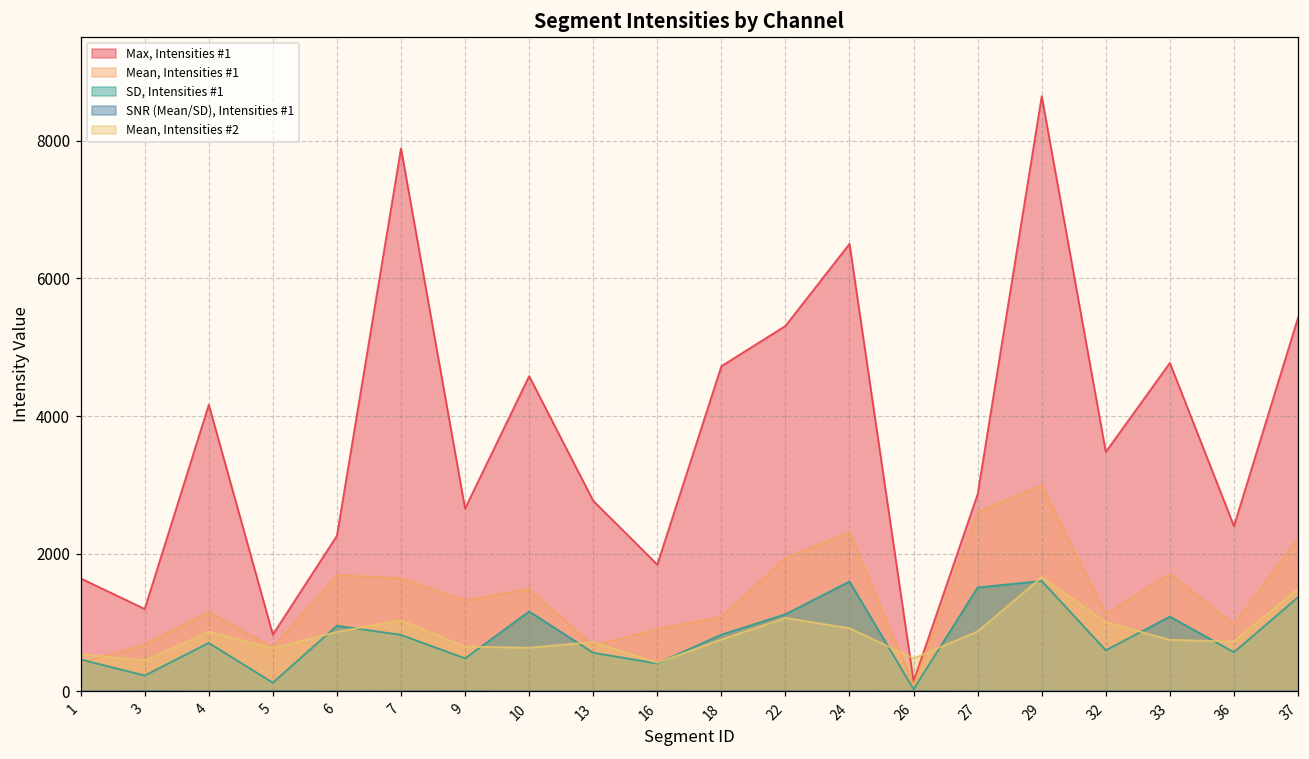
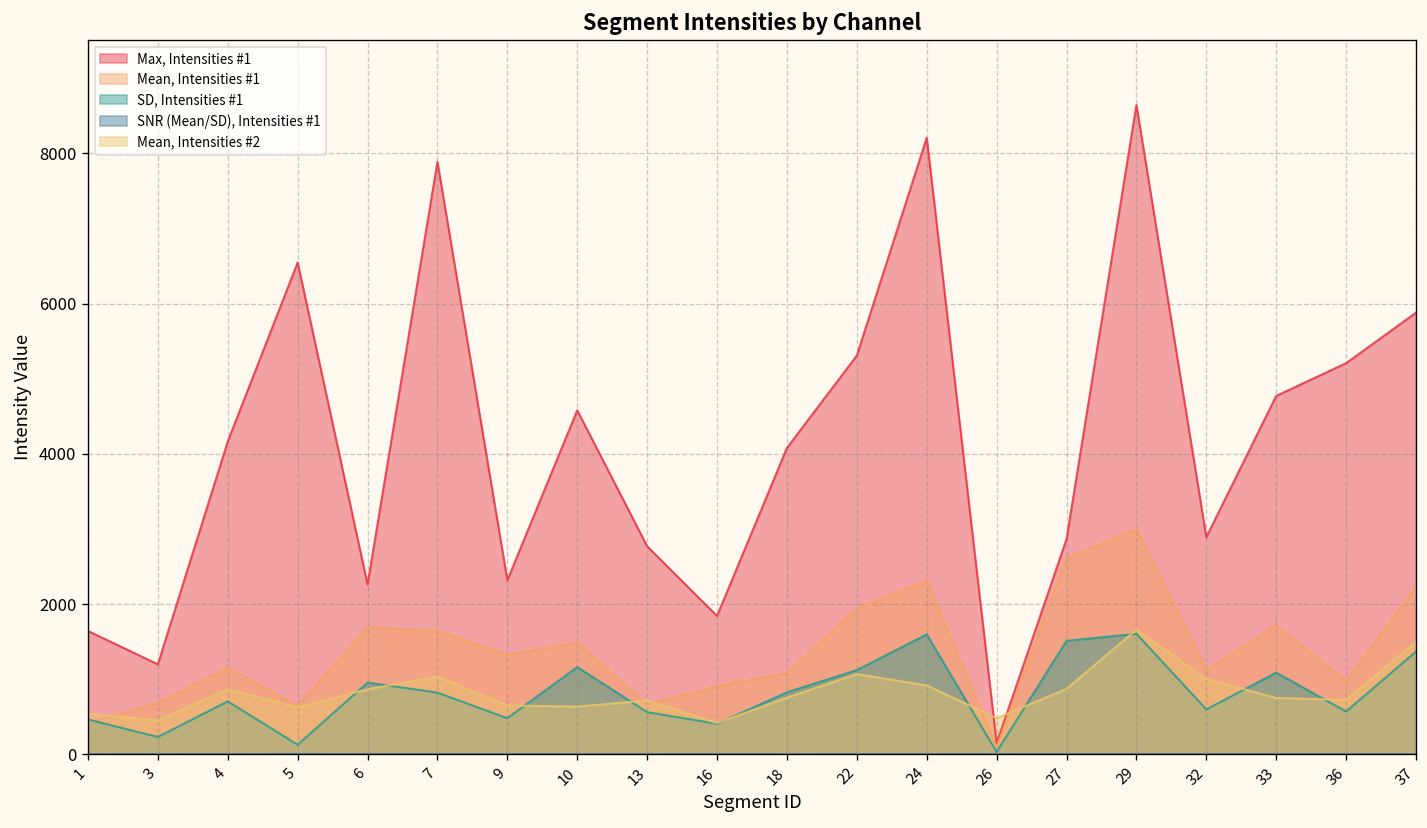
Max, Intensities #1, 5: 800 -> 6500
Max, Intensities #1, 9: 2700 -> 2300
Max, Intensities #1, 18: 4700 -> 4100
Max, Intensities #1, 24: 6500 -> 8200
Max, Intensities #1, 32: 3500 -> 2900
Max, Intensities #1, 36: 2400 -> 5200
Max, Intensities #1, 37: 5400 -> 5900
